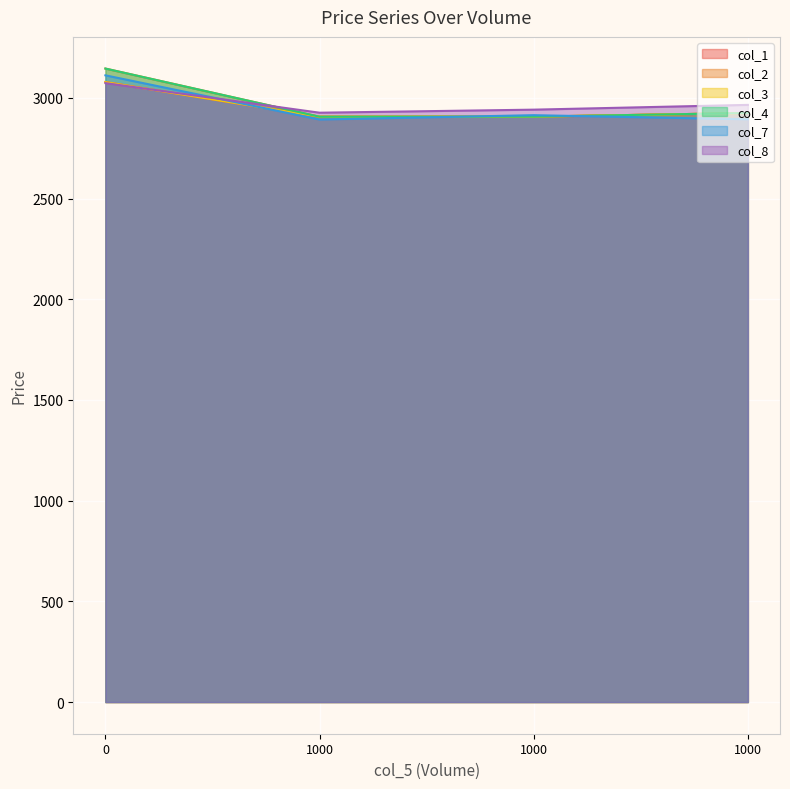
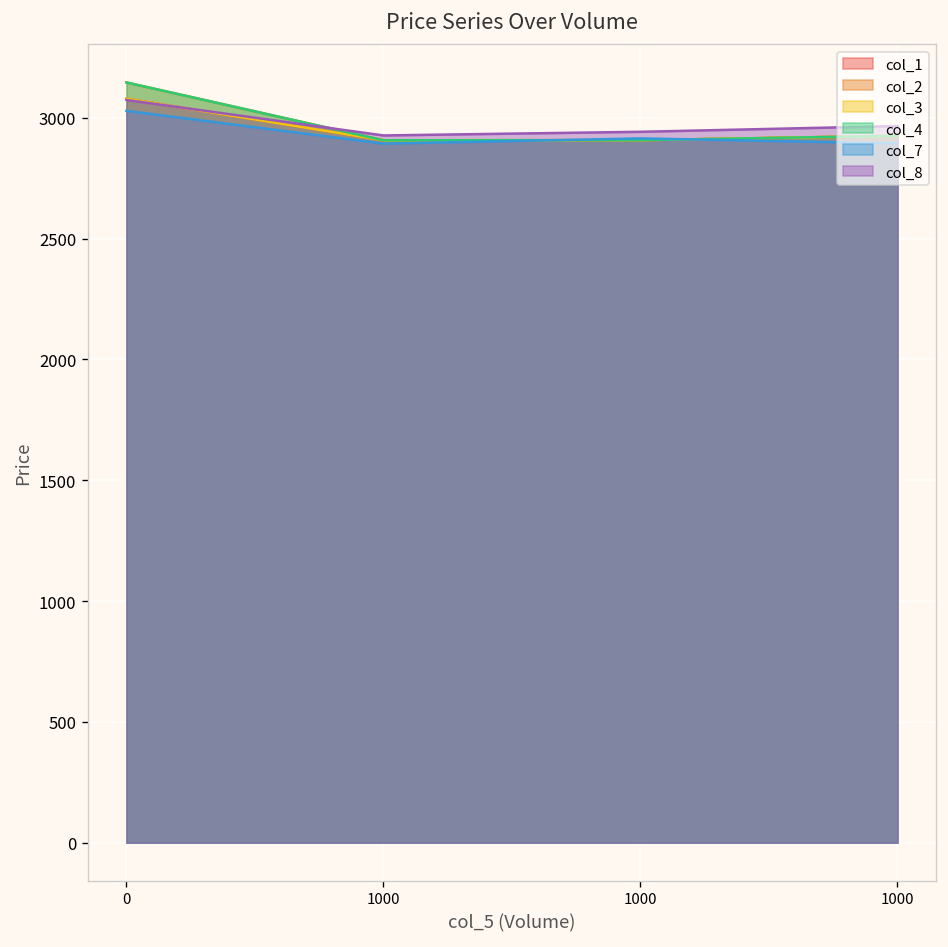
col_7, 0: 3110 -> 3030
